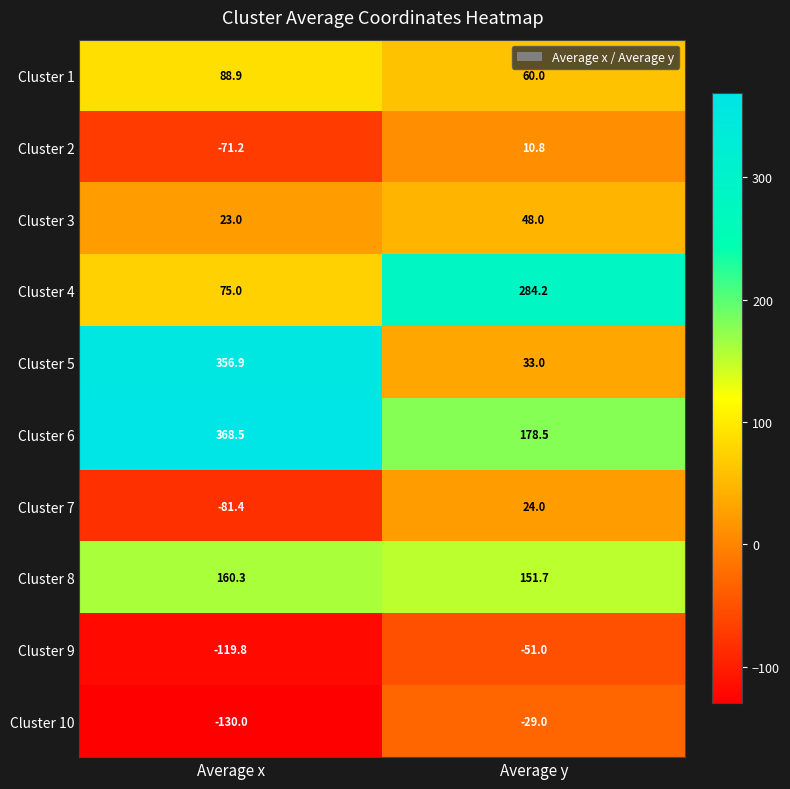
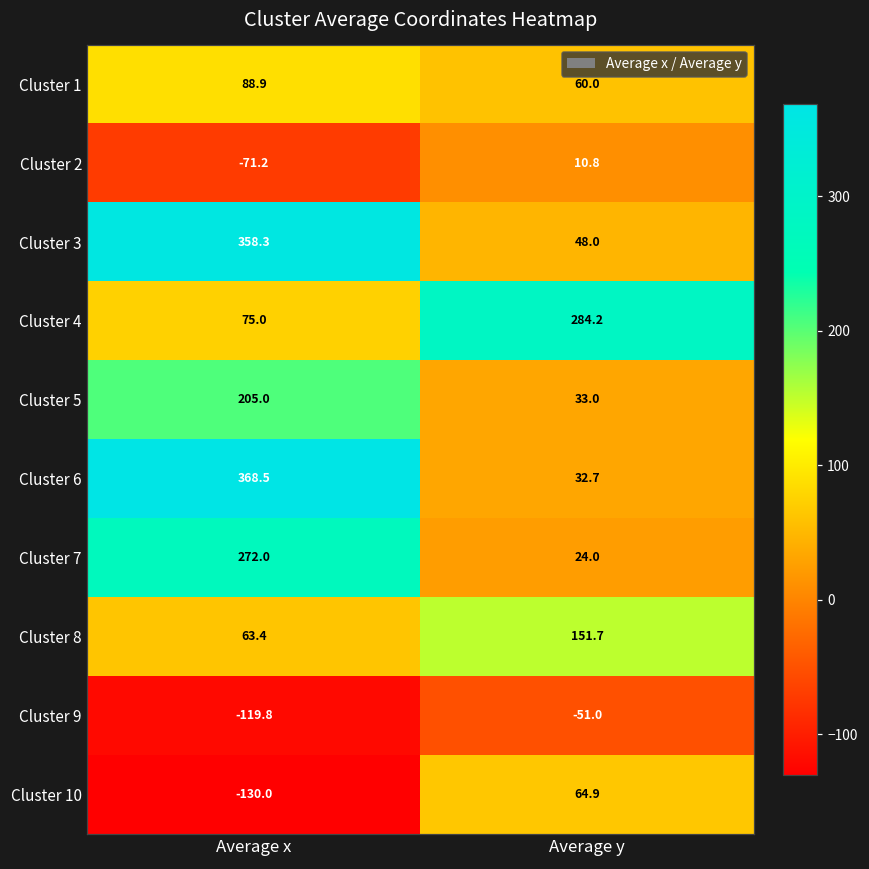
Cluster 3, Average x: 23.0 -> 358.3
Cluster 5, Average x: 356.9 -> 205.0
Cluster 6, Average y: 178.5 -> 32.7
Cluster 7, Average x: -81.4 -> 272.0
Cluster 8, Average x: 160.3 -> 63.4
Cluster 10, Average y: -29.0 -> 64.9
